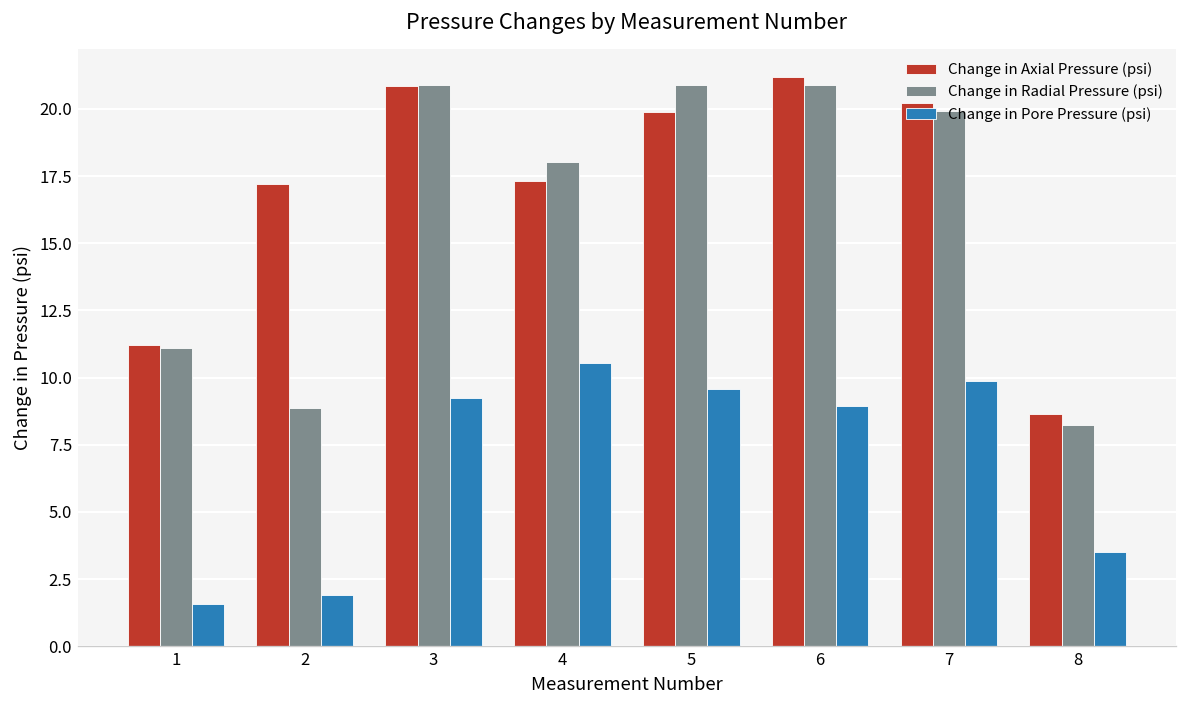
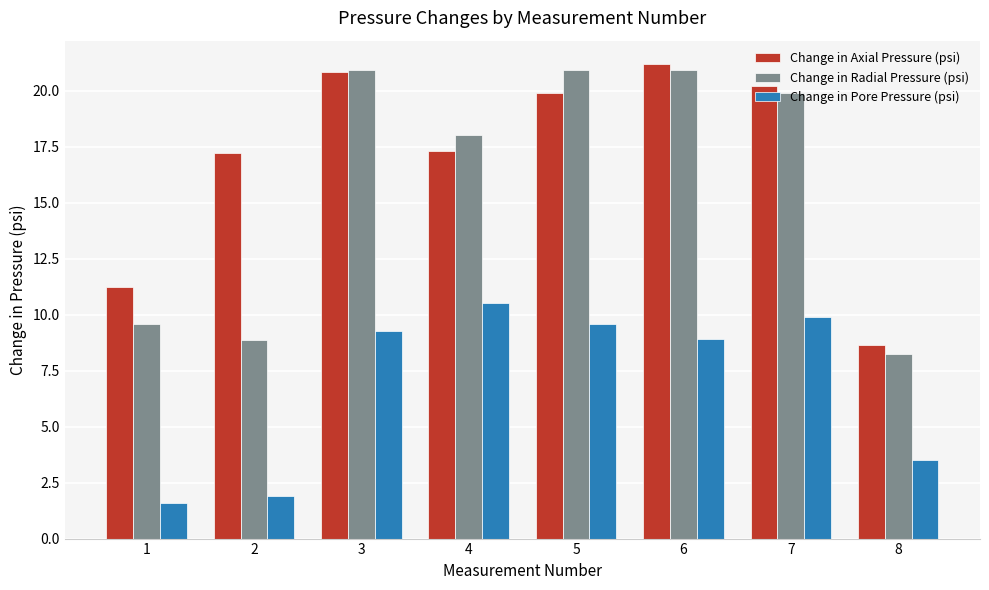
Change in Radial Pressure (psi), 1: 11.1 -> 9.6
